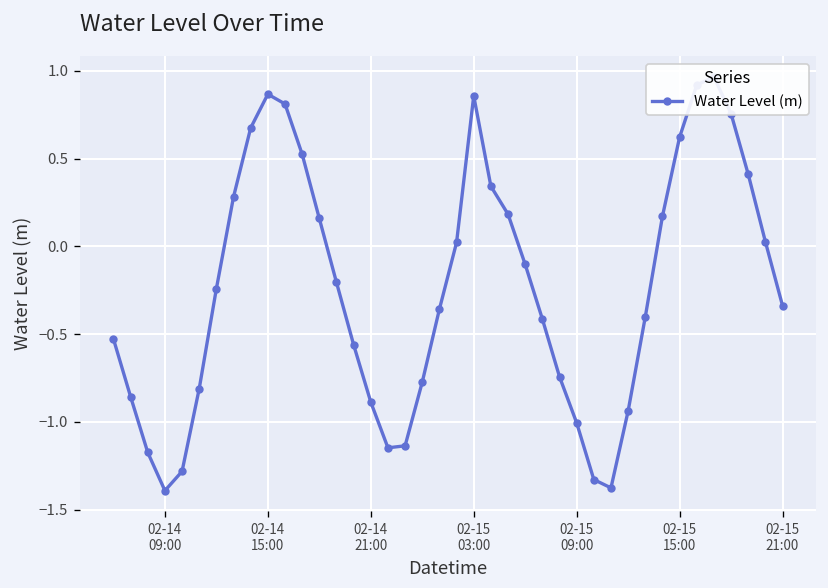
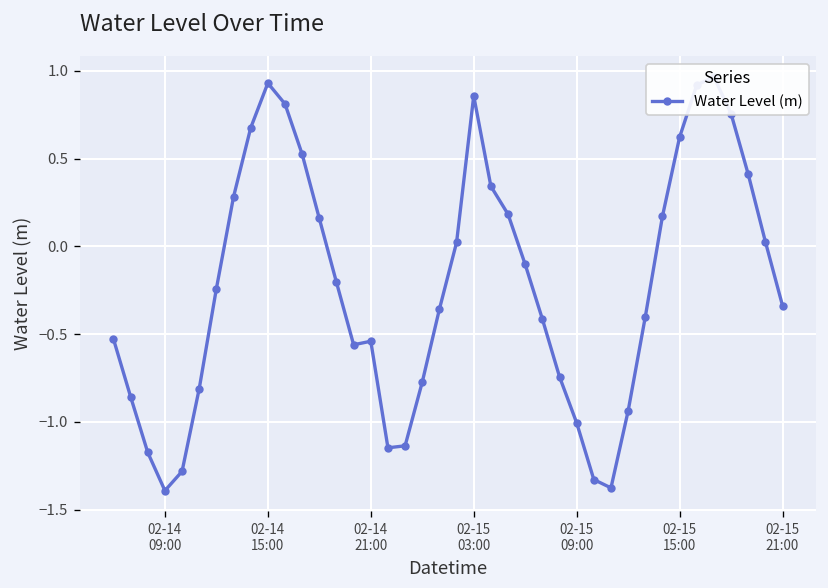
02-14 15:00: 0.87 -> 0.93
02-14 21:00: -0.89 -> -0.54
